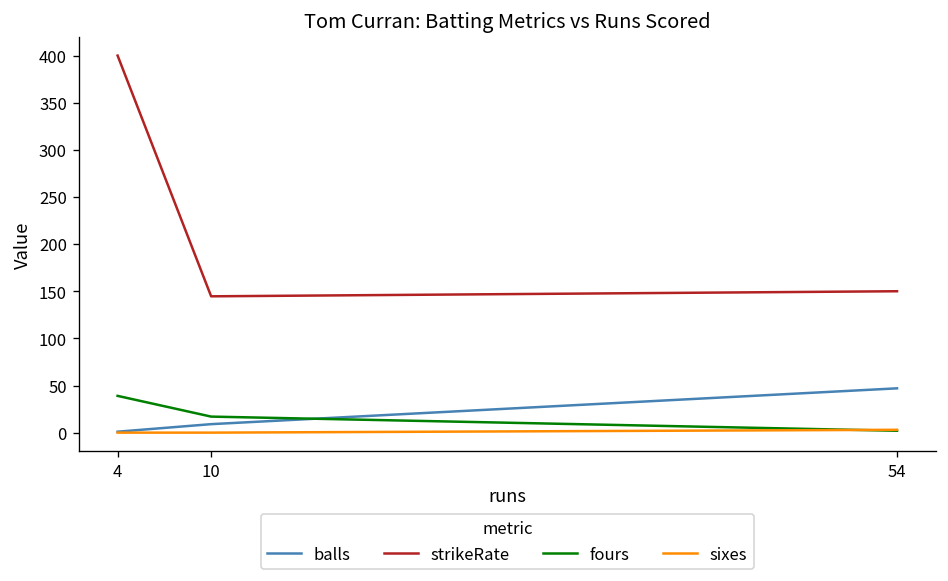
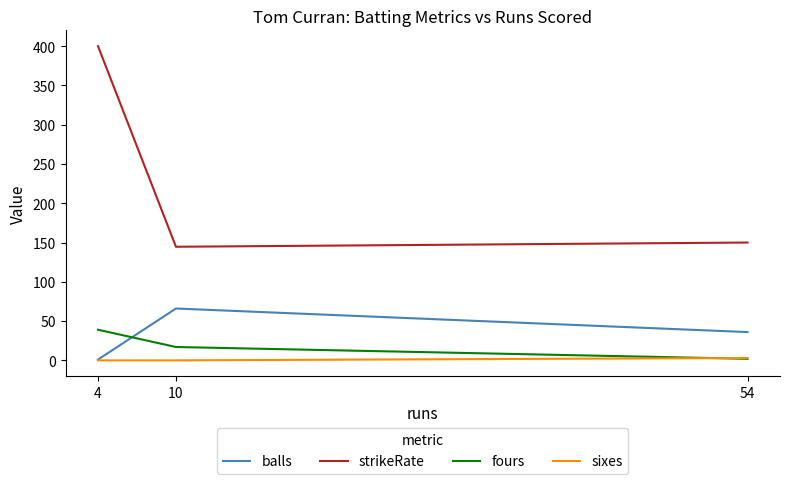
balls, 10: 10 -> 70
balls, 54: 50 -> 40
